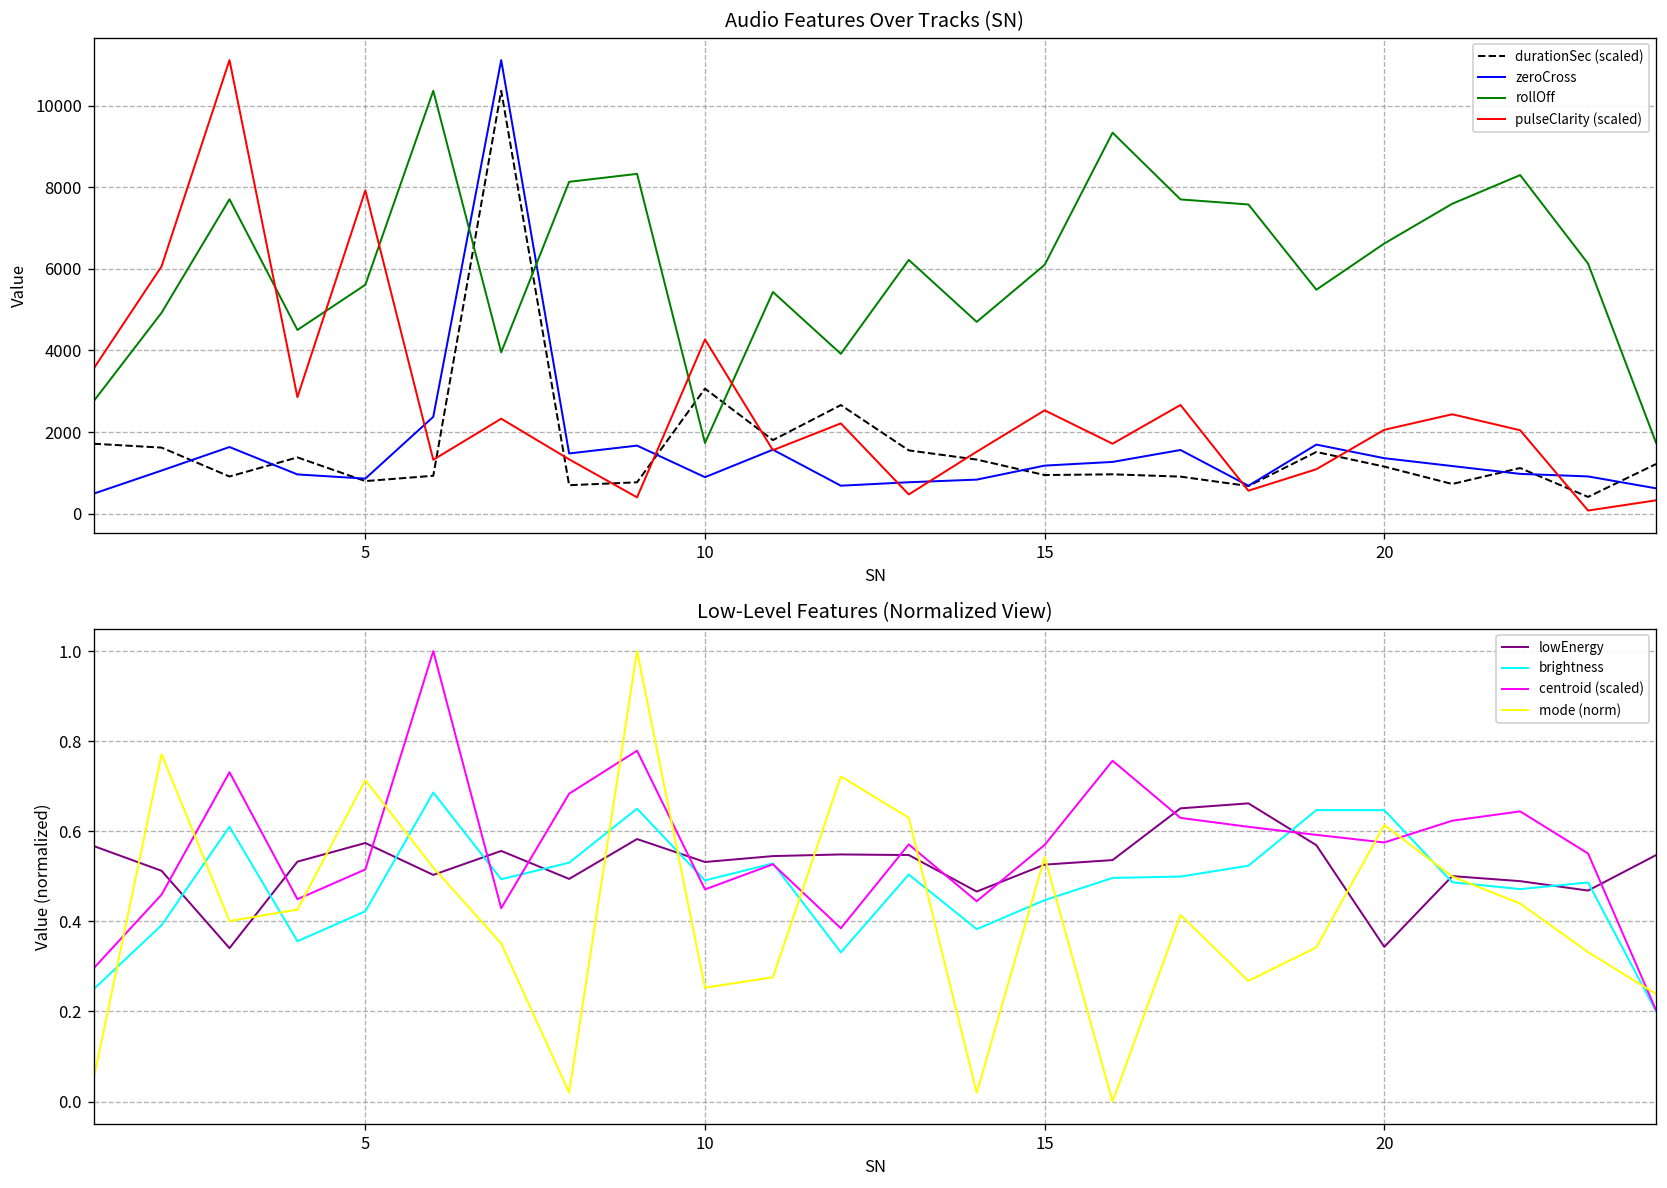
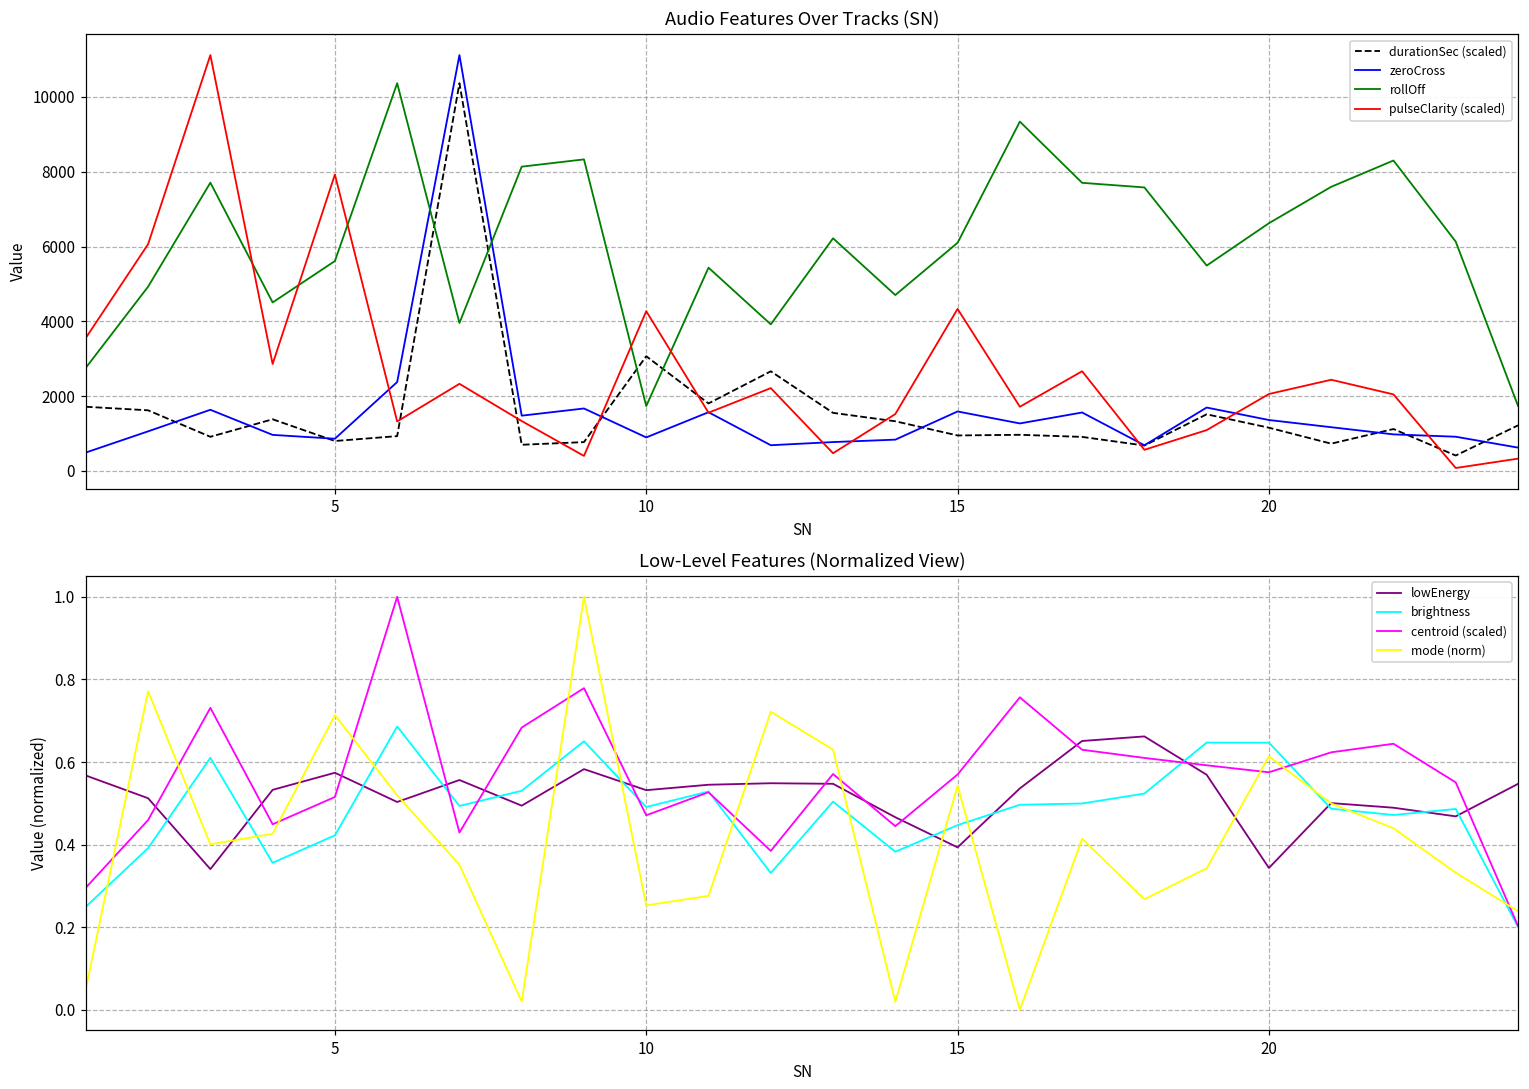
Audio Features Over Tracks (SN), zeroCross, 15: 1200 -> 1600
Audio Features Over Tracks (SN), pulseClarity (scaled), 15: 2500 -> 4300
Low-Level Features (Normalized View), lowEnergy, 15: 0.53 -> 0.39
